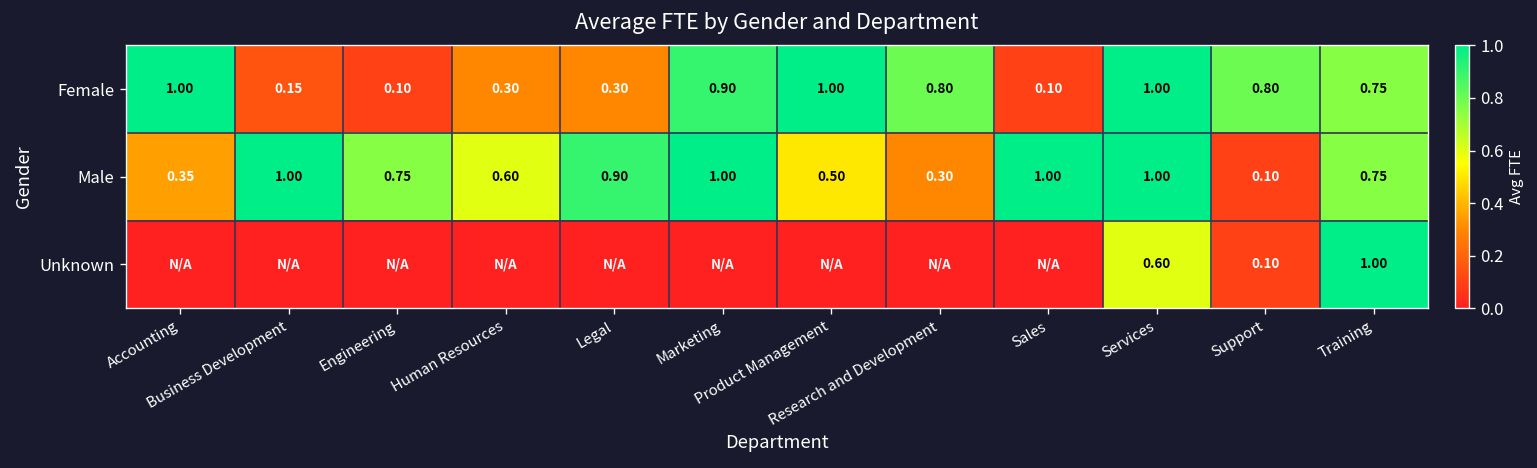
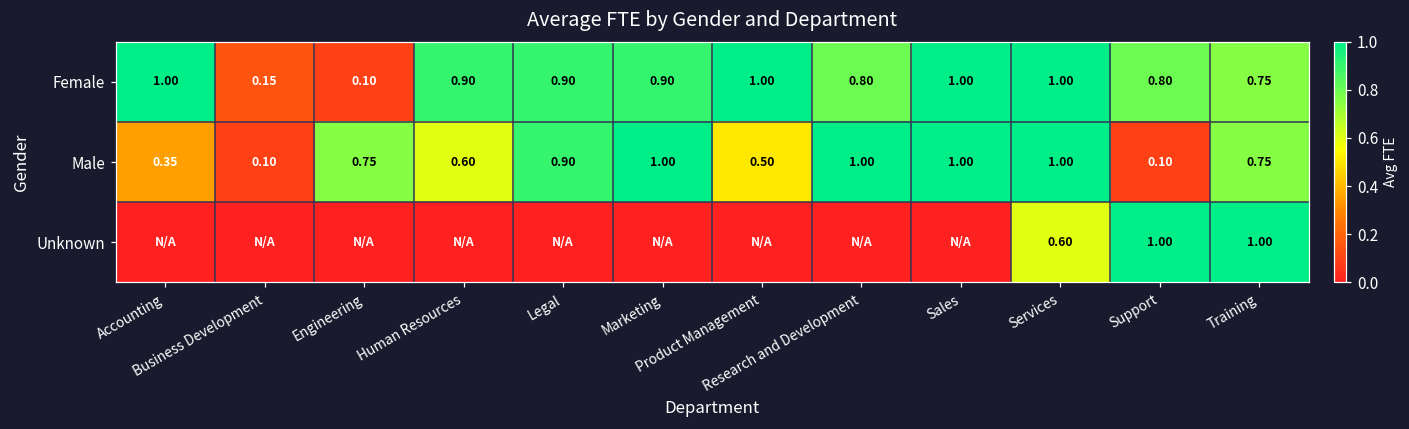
Female, Human Resources: 0.30 -> 0.90
Female, Legal: 0.30 -> 0.90
Female, Sales: 0.10 -> 1.00
Male, Business Development: 1.00 -> 0.10
Male, Research and Development: 0.30 -> 1.00
Unknown, Support: 0.10 -> 1.00
